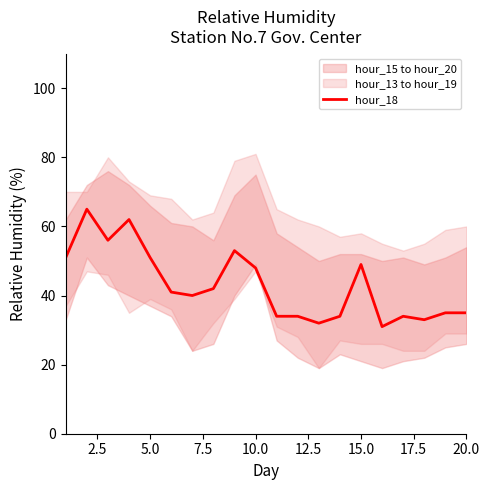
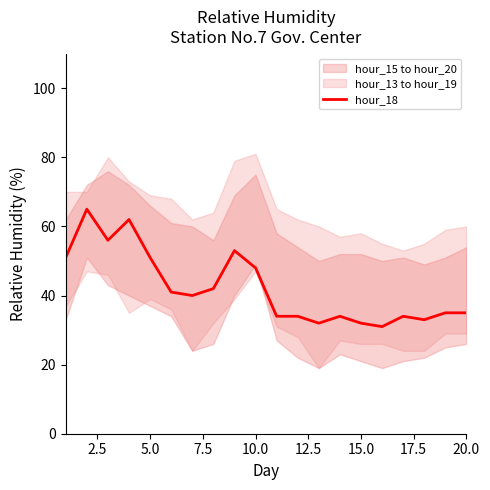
hour_18, 15.0: 49 -> 32
